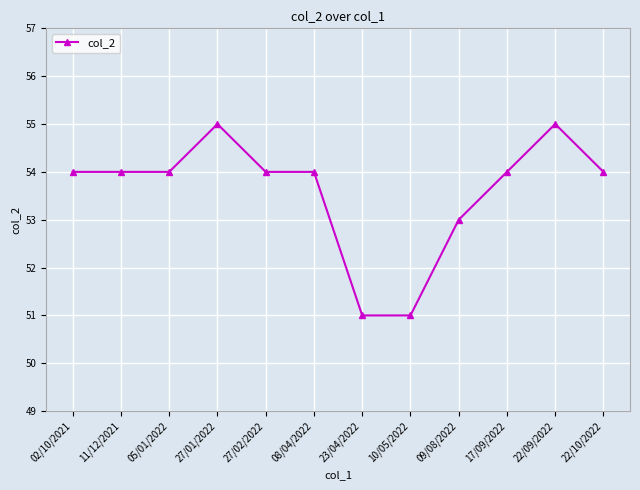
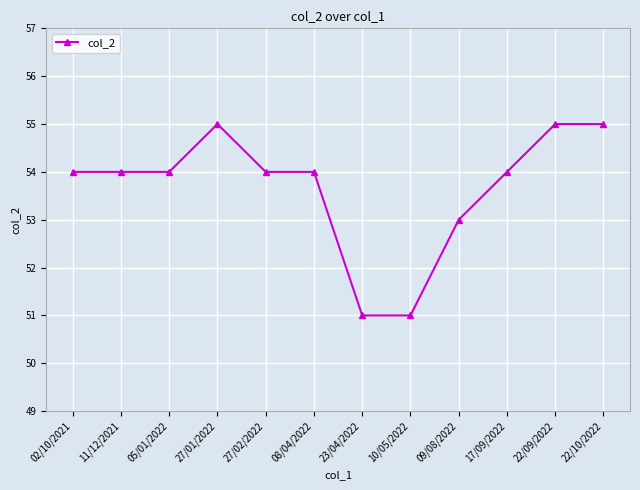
22/10/2022: 54 -> 55
